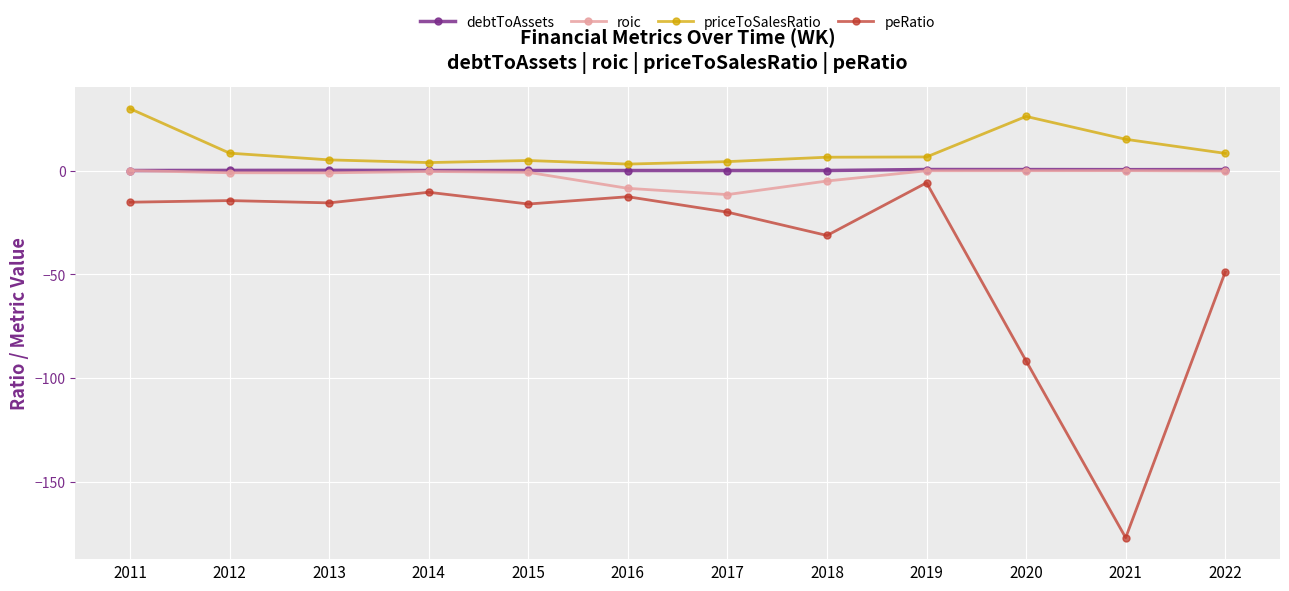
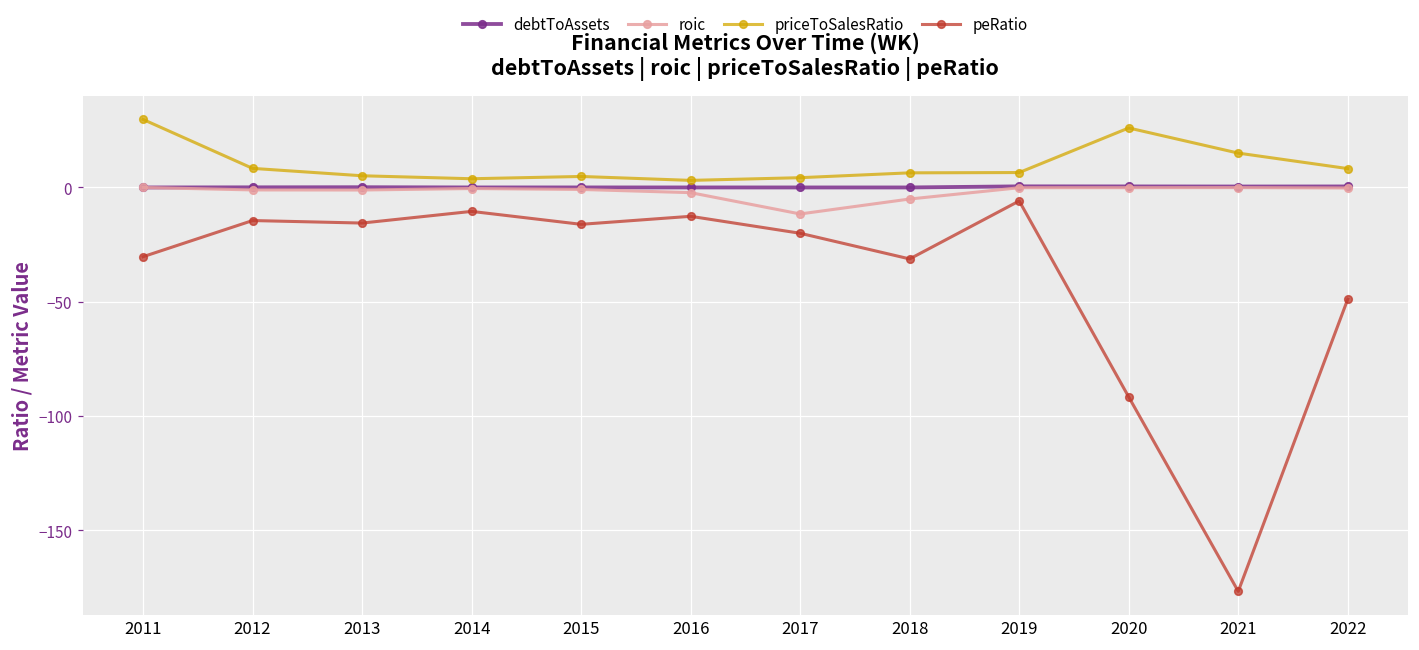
peRatio, 2011: -15 -> -30
roic, 2016: -9 -> -2
